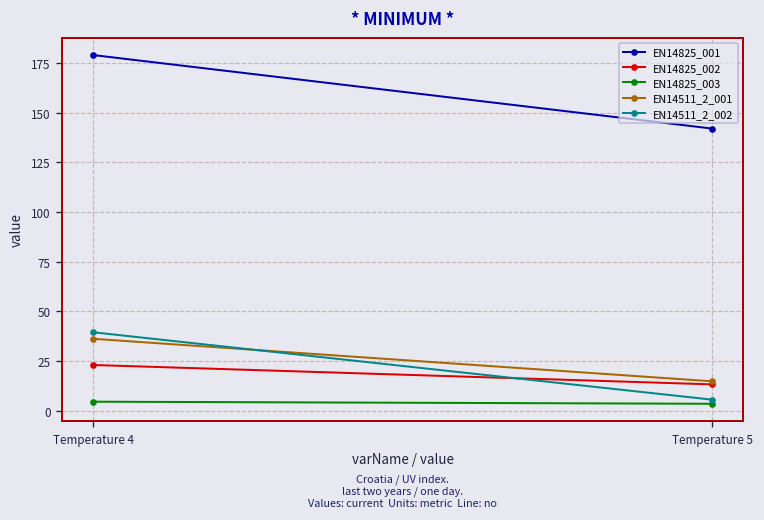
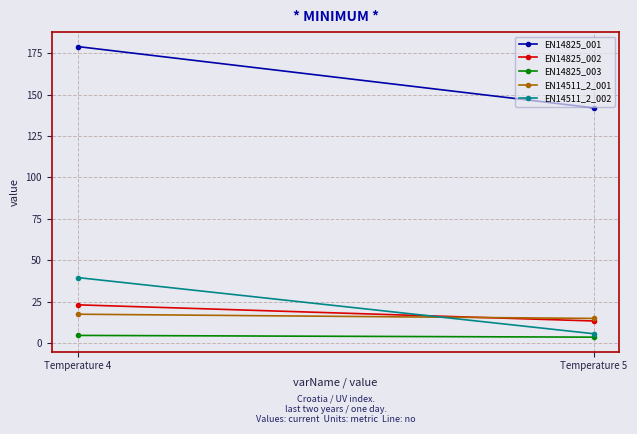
EN14511_2_001, Temperature 4: 36 -> 17
